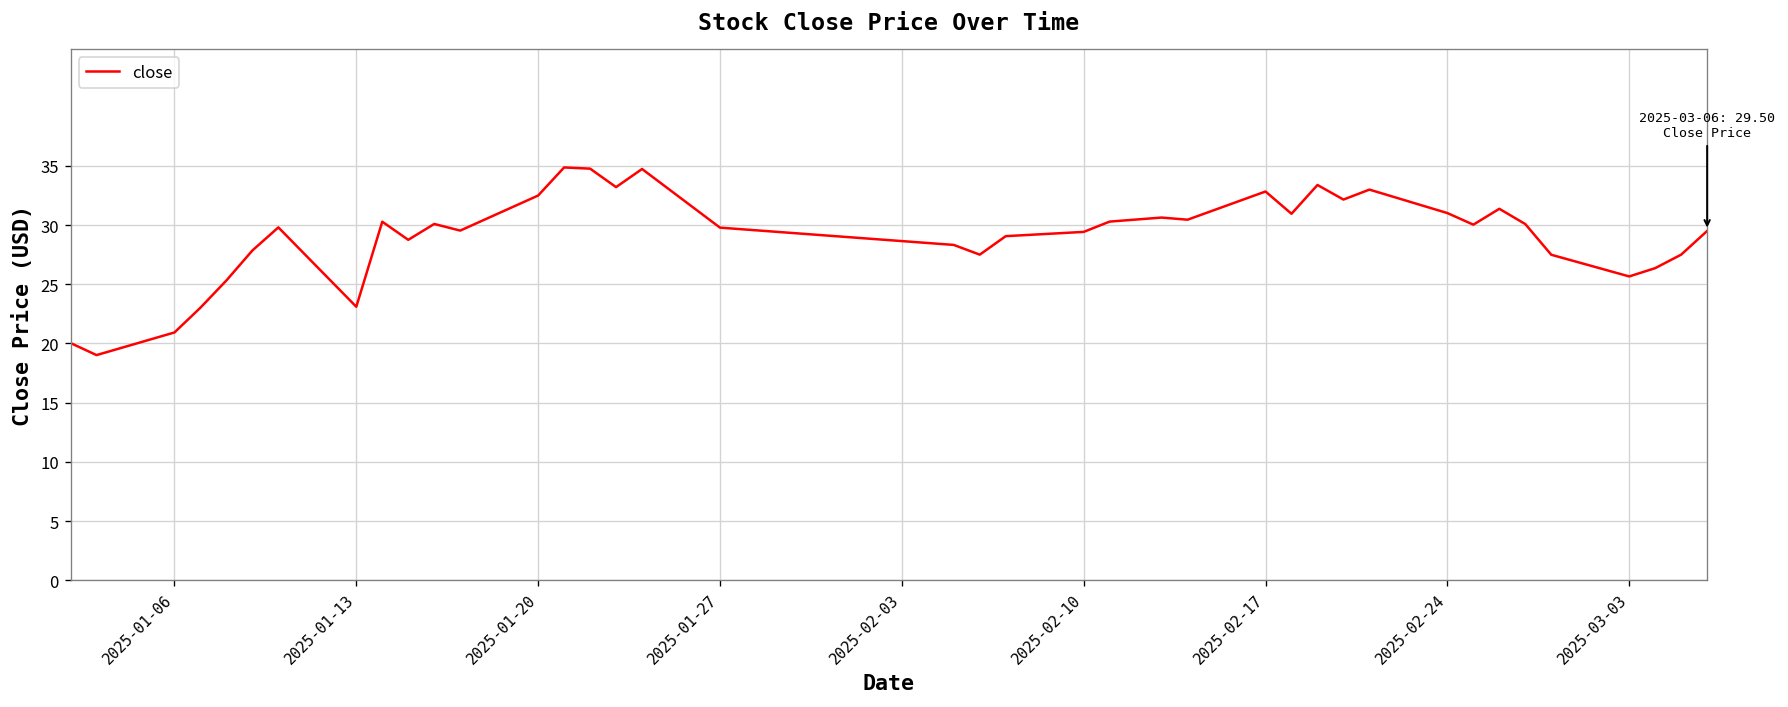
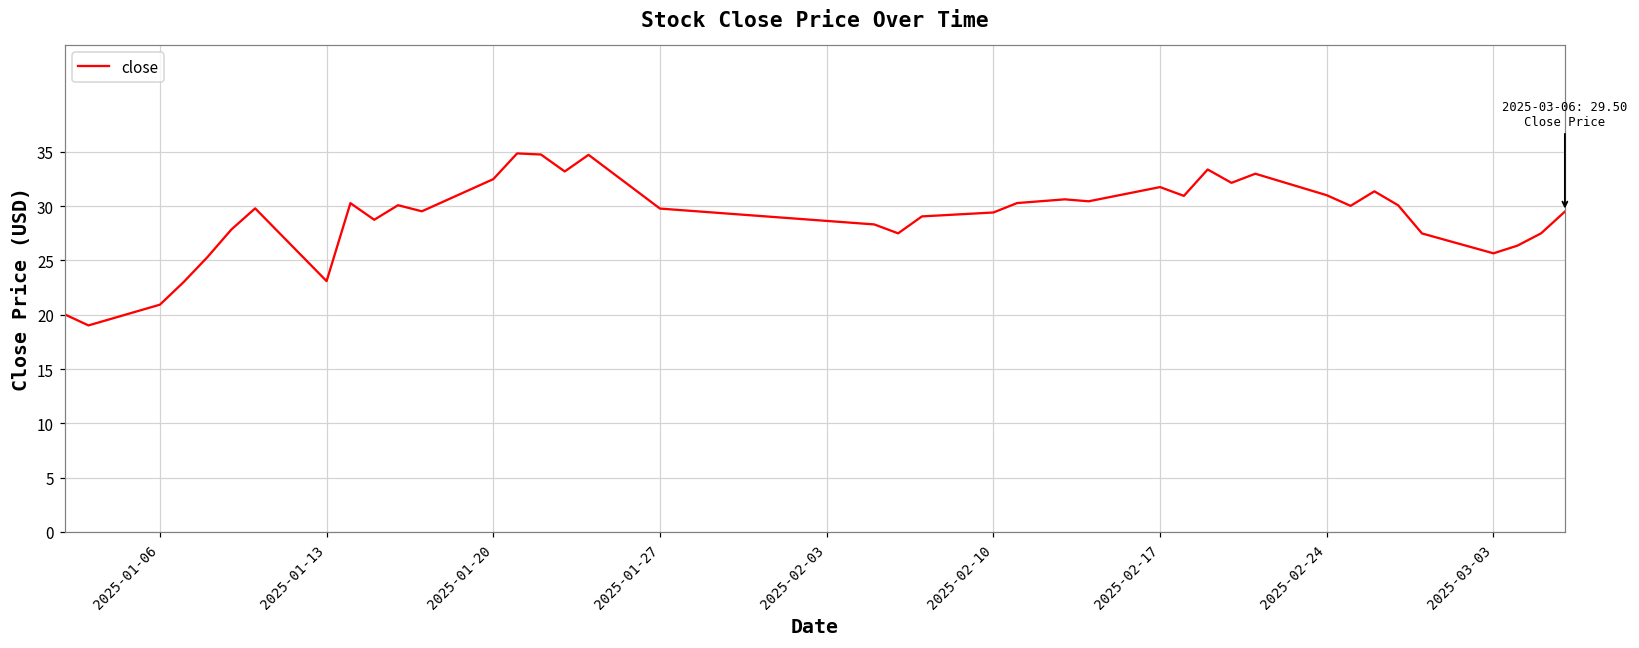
2025-02-17: 33 -> 32
